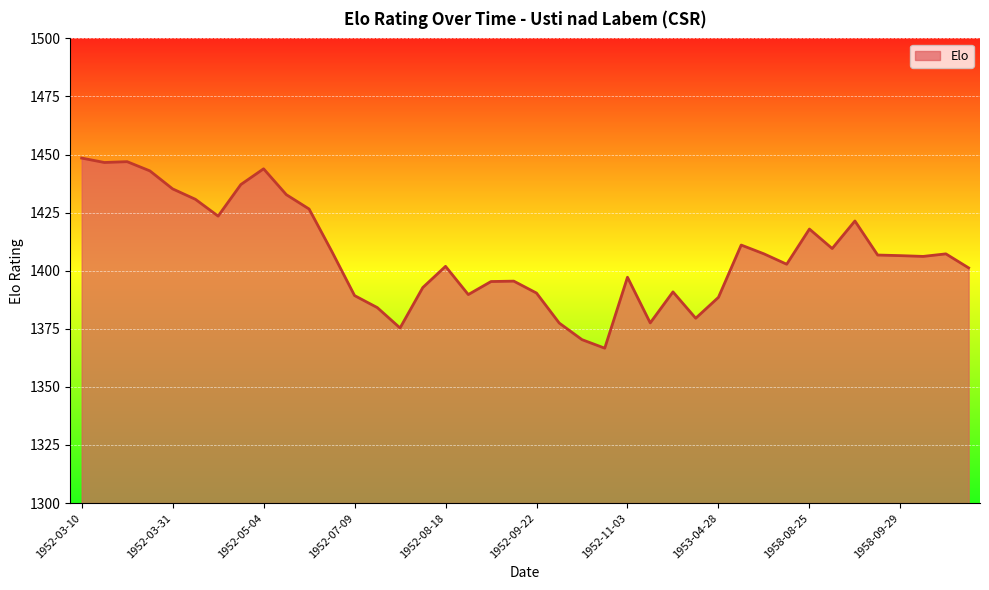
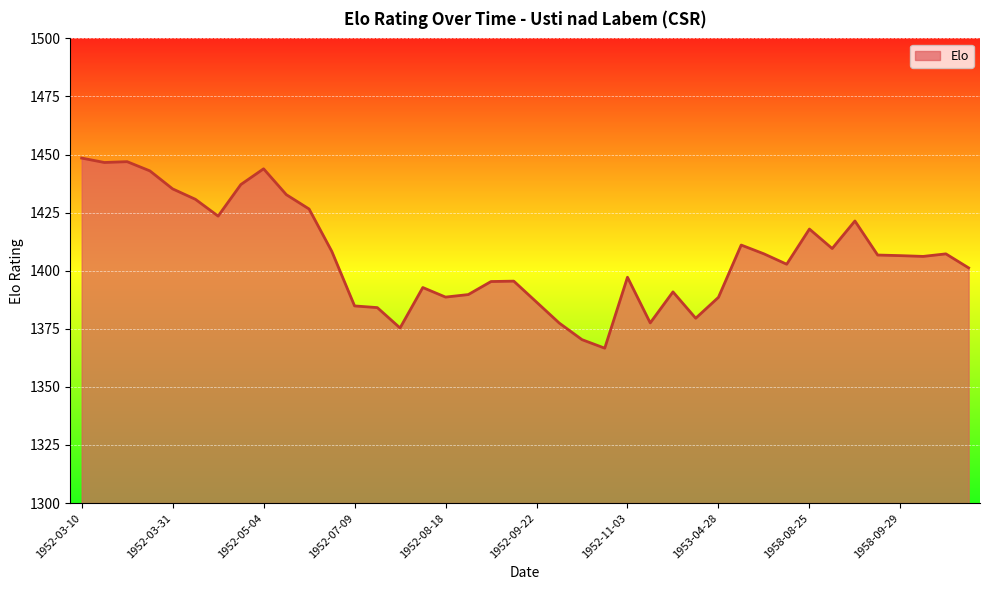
1952-07-09: 1389 -> 1385
1952-08-18: 1402 -> 1389
1952-09-22: 1390 -> 1387
